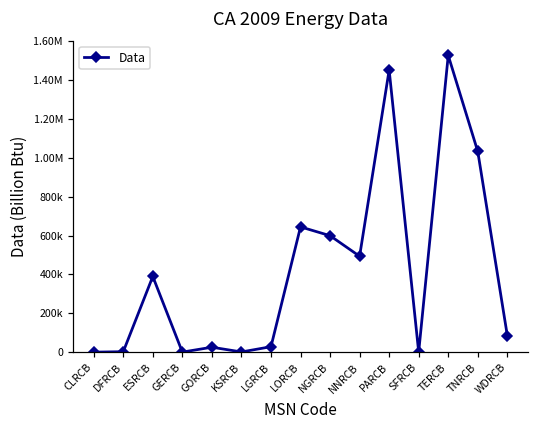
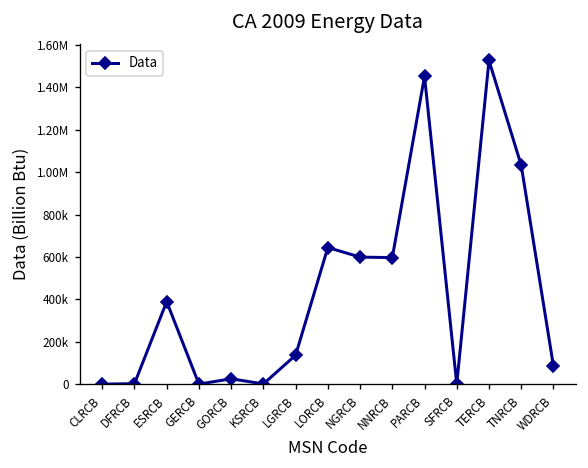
LGRCB: 30000 -> 140000
NNRCB: 490000 -> 600000
